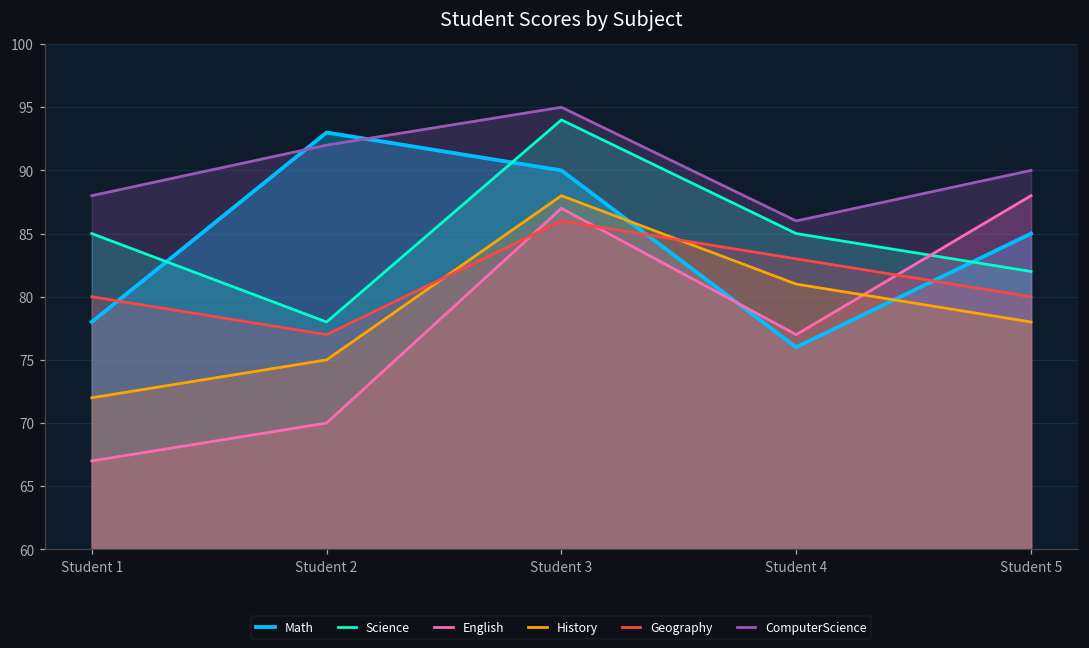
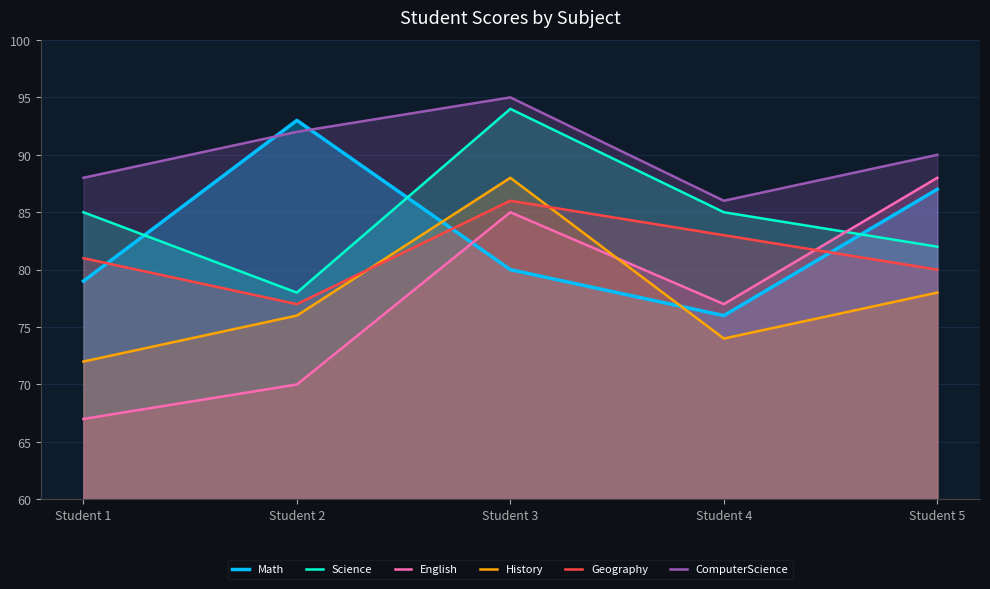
Math, Student 1: 78 -> 79
Geography, Student 1: 80 -> 81
History, Student 2: 75 -> 76
Math, Student 3: 90 -> 80
English, Student 3: 87 -> 85
History, Student 4: 81 -> 74
Math, Student 5: 85 -> 87
